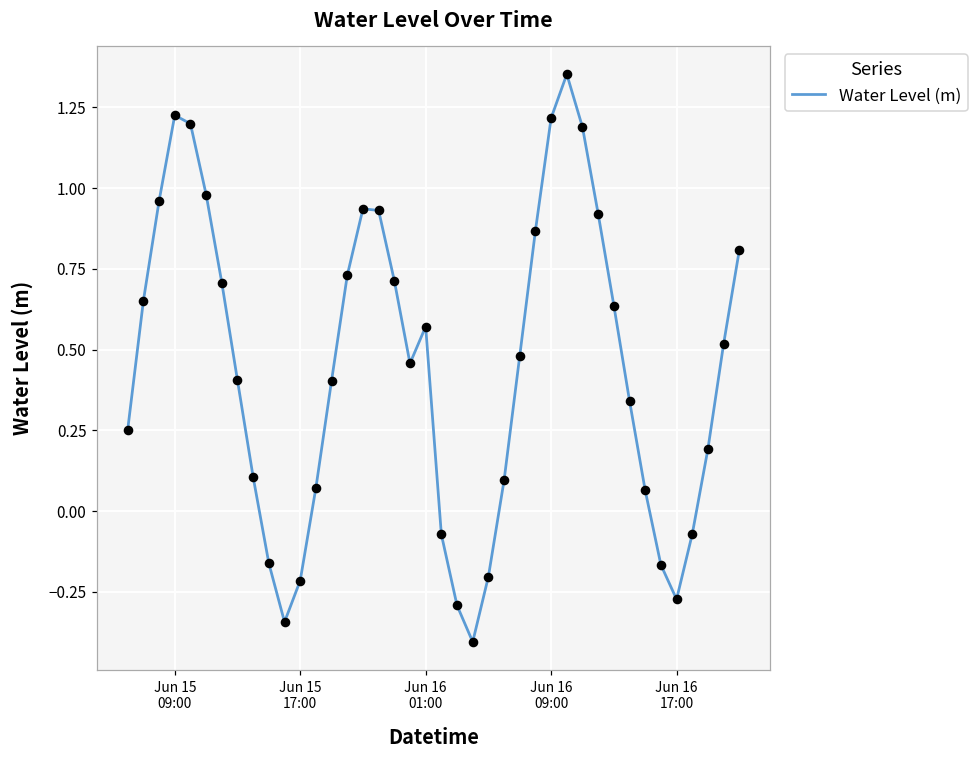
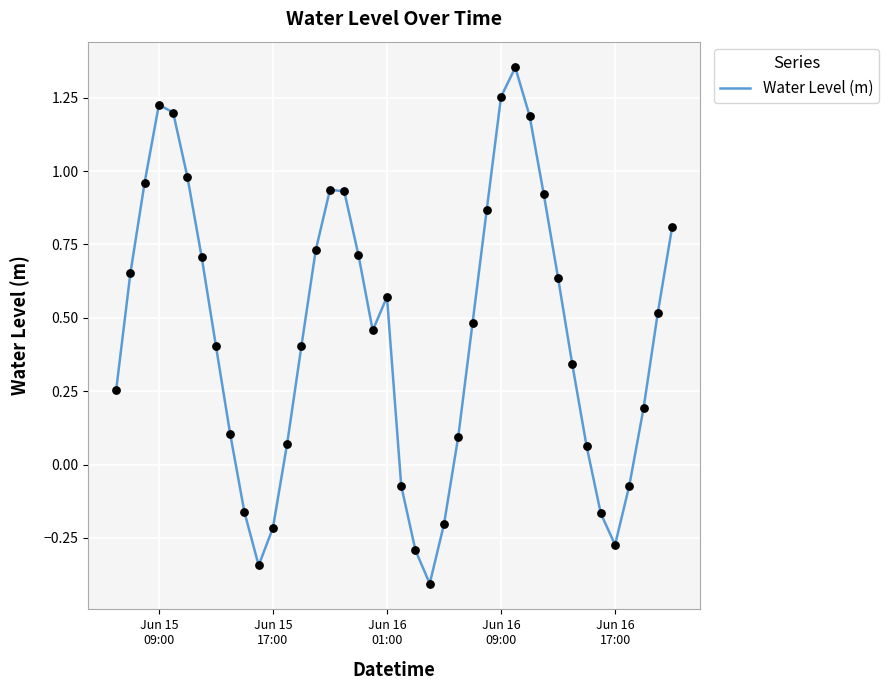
Jun 16 09:00: 1.22 -> 1.25
